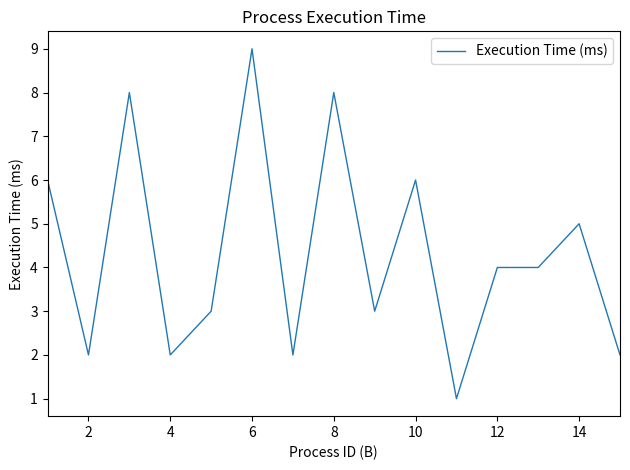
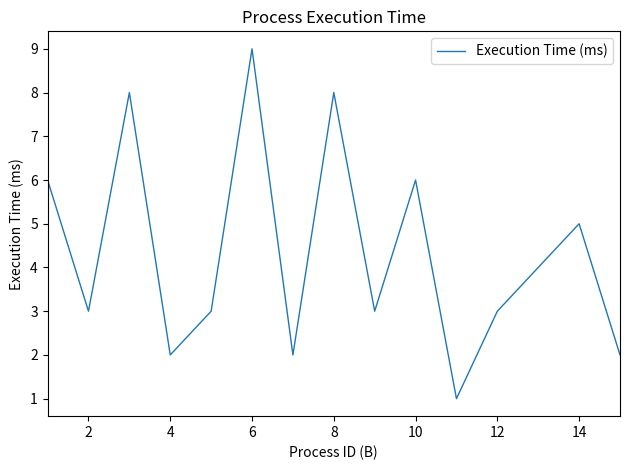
2: 2 -> 3
12: 4 -> 3
